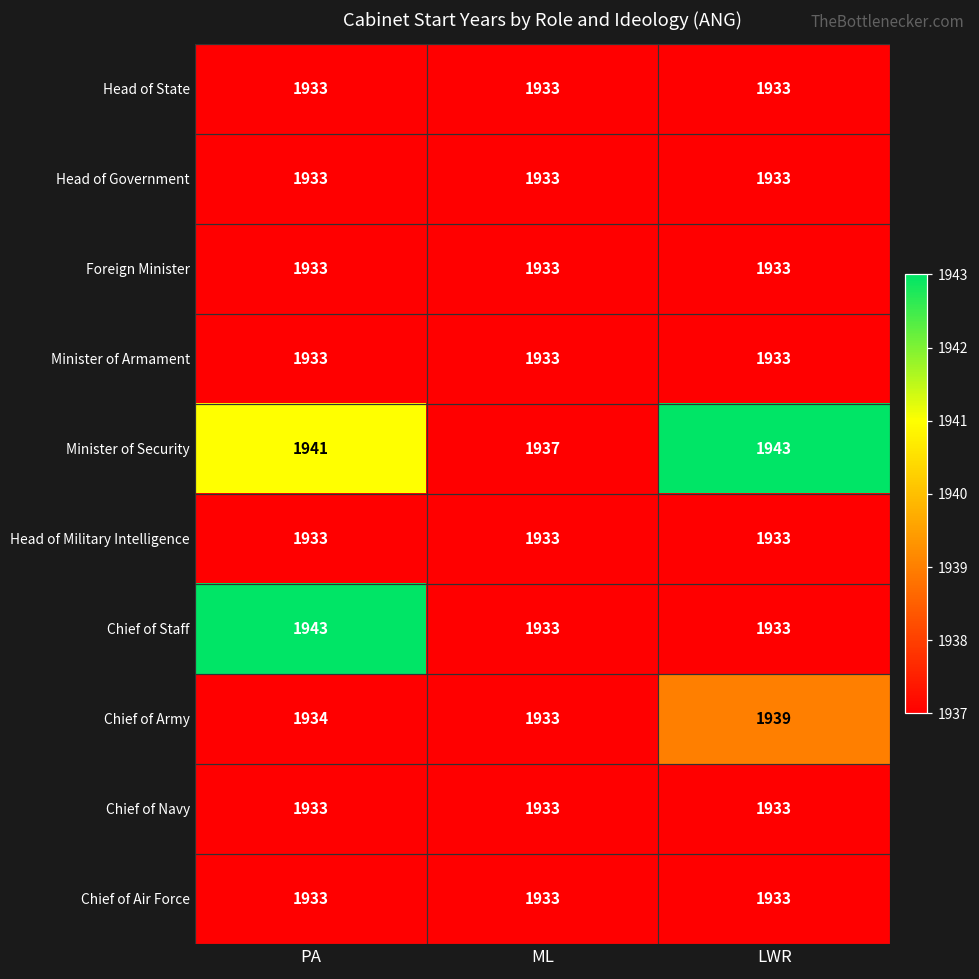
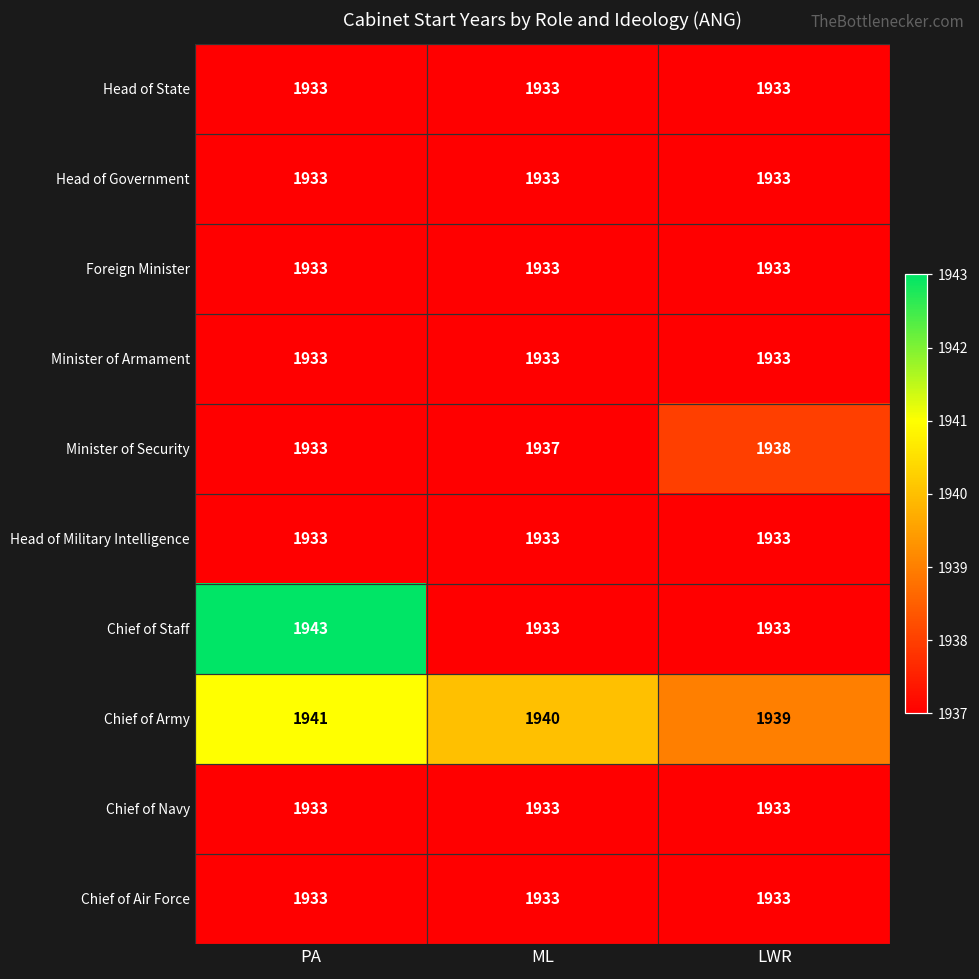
Minister of Security, PA: 1941 -> 1933
Minister of Security, LWR: 1943 -> 1938
Chief of Army, PA: 1934 -> 1941
Chief of Army, ML: 1933 -> 1940
